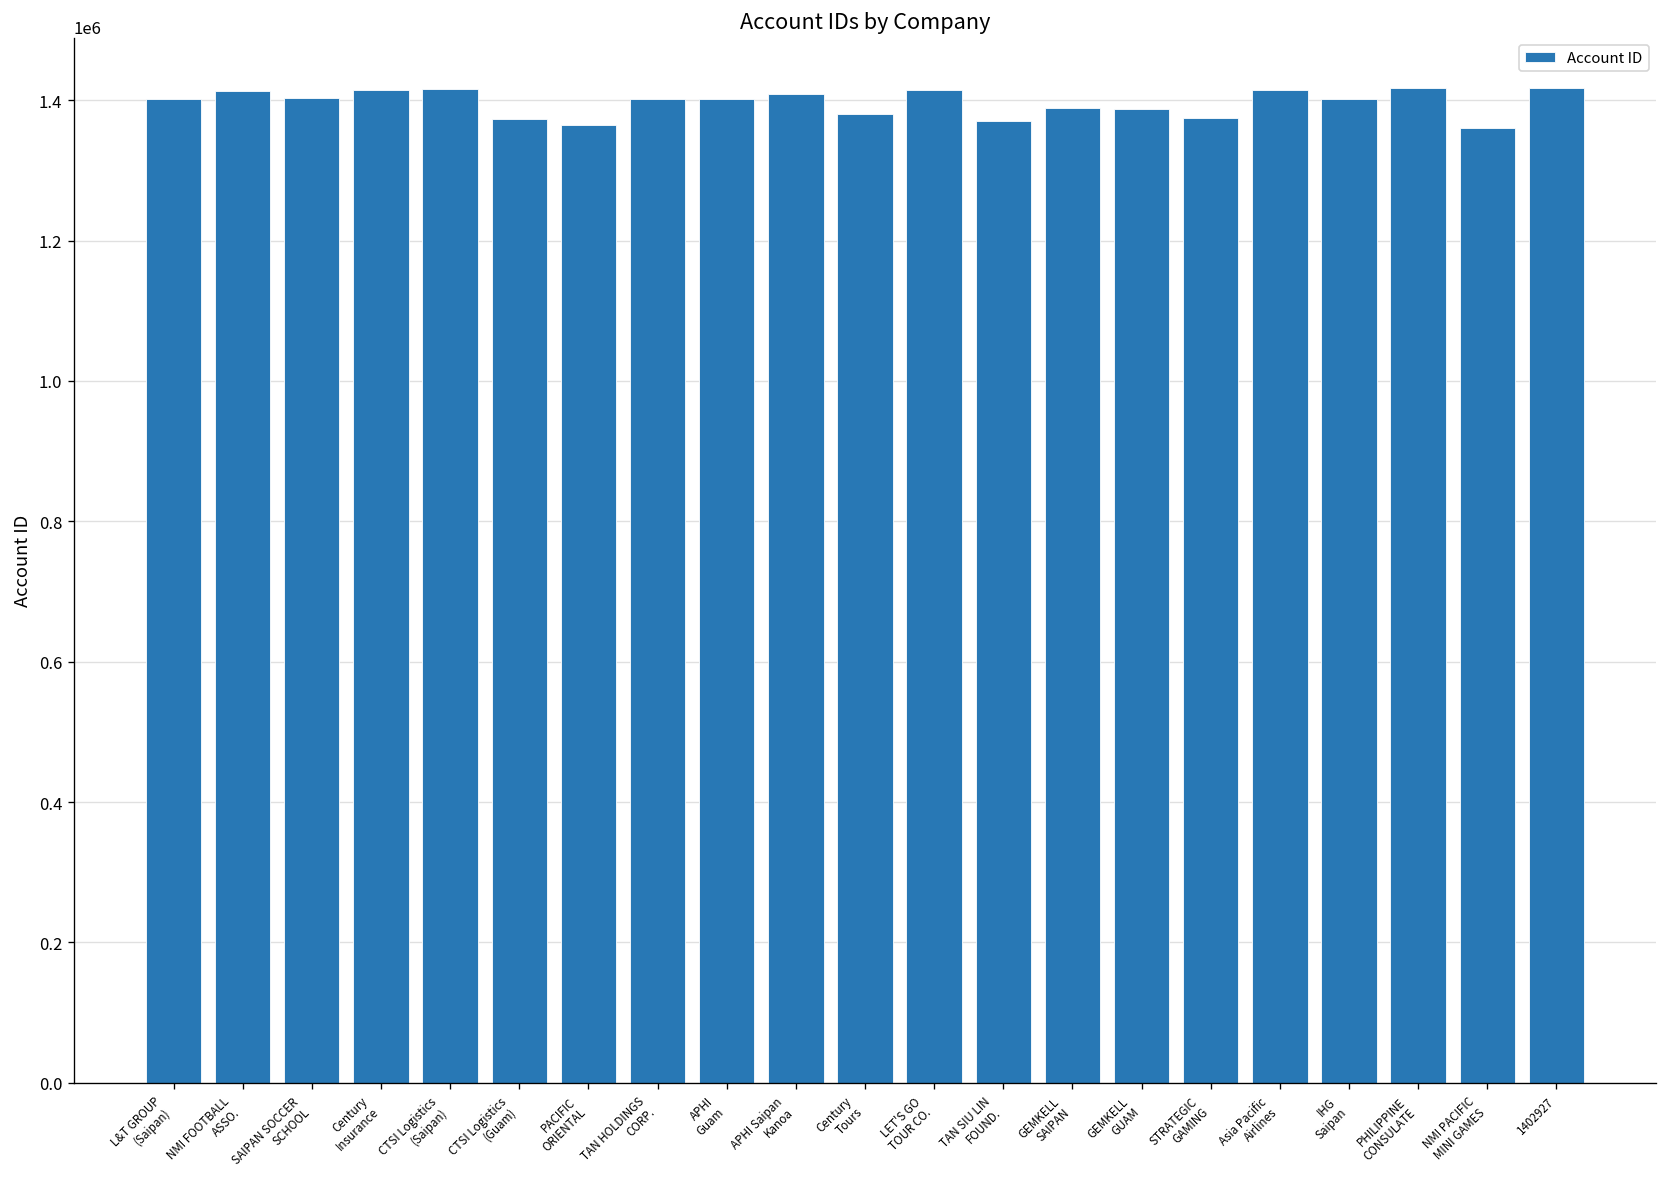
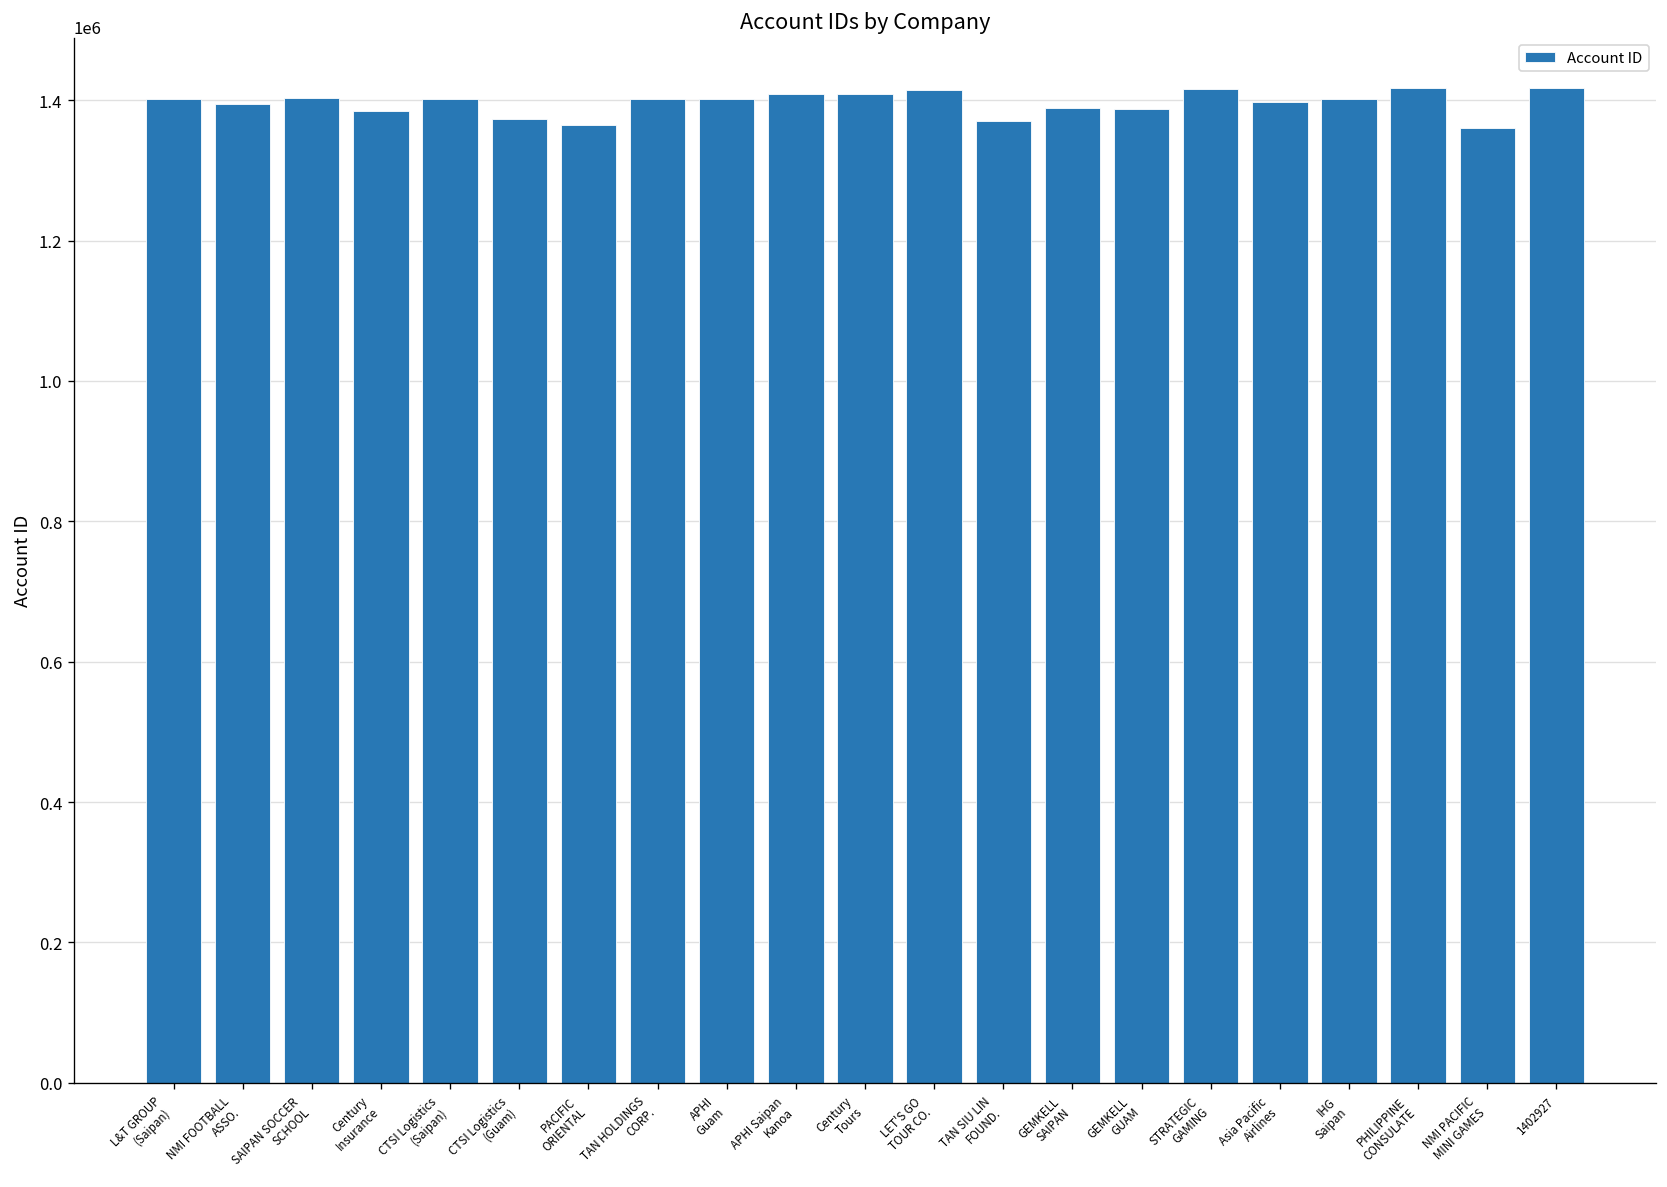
NMI FOOTBALL ASSO.: 1410000 -> 1390000
Century Insurance: 1410000 -> 1380000
CTSI Logistics (Saipan): 1420000 -> 1400000
Century Tours: 1380000 -> 1410000
STRATEGIC GAMING: 1370000 -> 1420000
Asia Pacific Airlines: 1420000 -> 1400000
